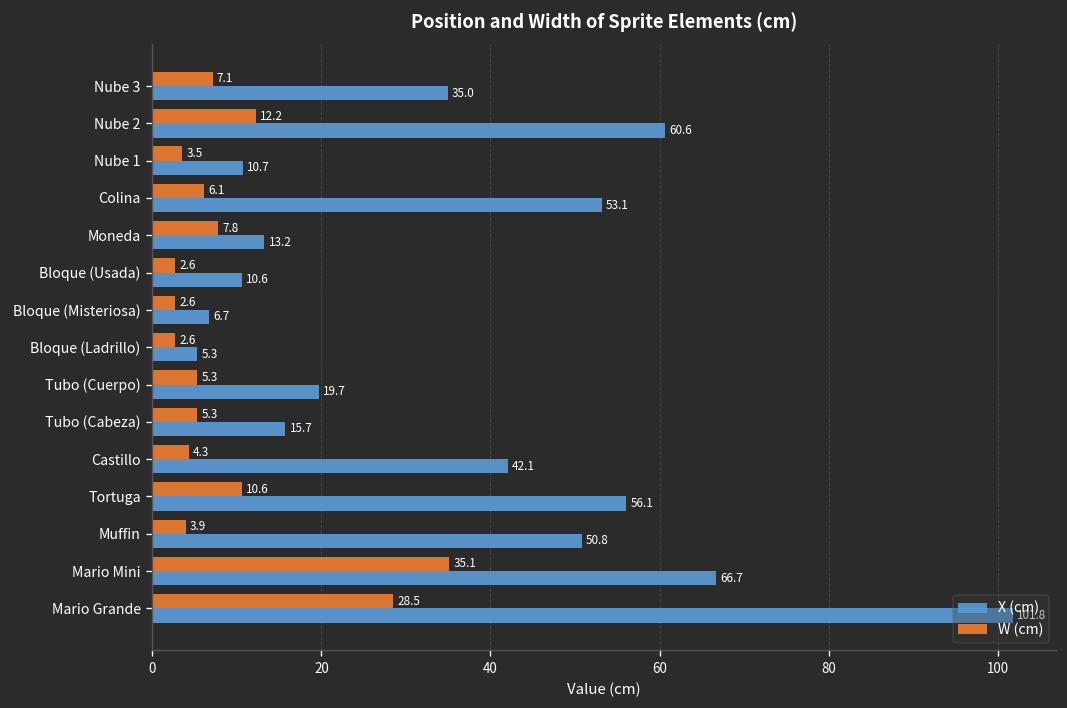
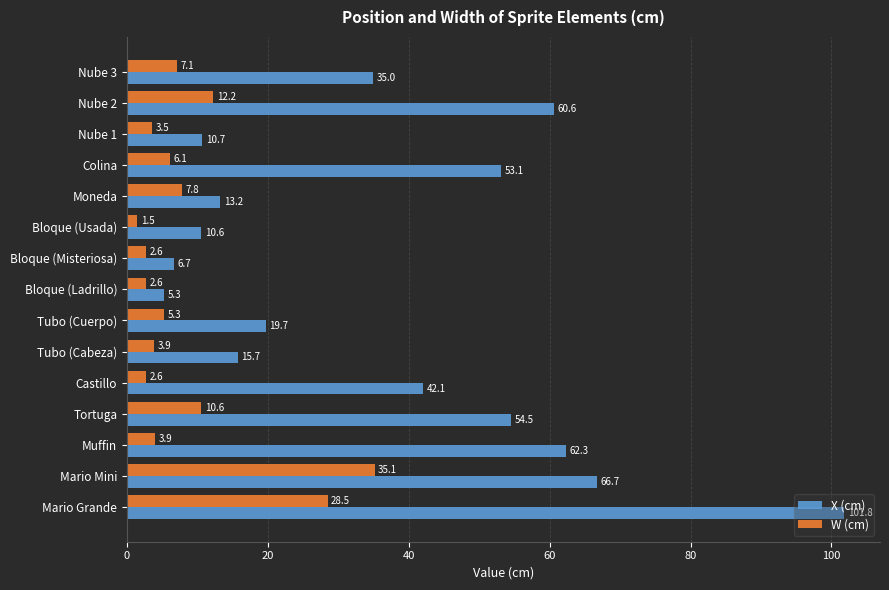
W (cm), Bloque (Usada): 2.6 -> 1.5
W (cm), Tubo (Cabeza): 5.3 -> 3.9
W (cm), Castillo: 4.3 -> 2.6
X (cm), Tortuga: 56.1 -> 54.5
X (cm), Muffin: 50.8 -> 62.3
